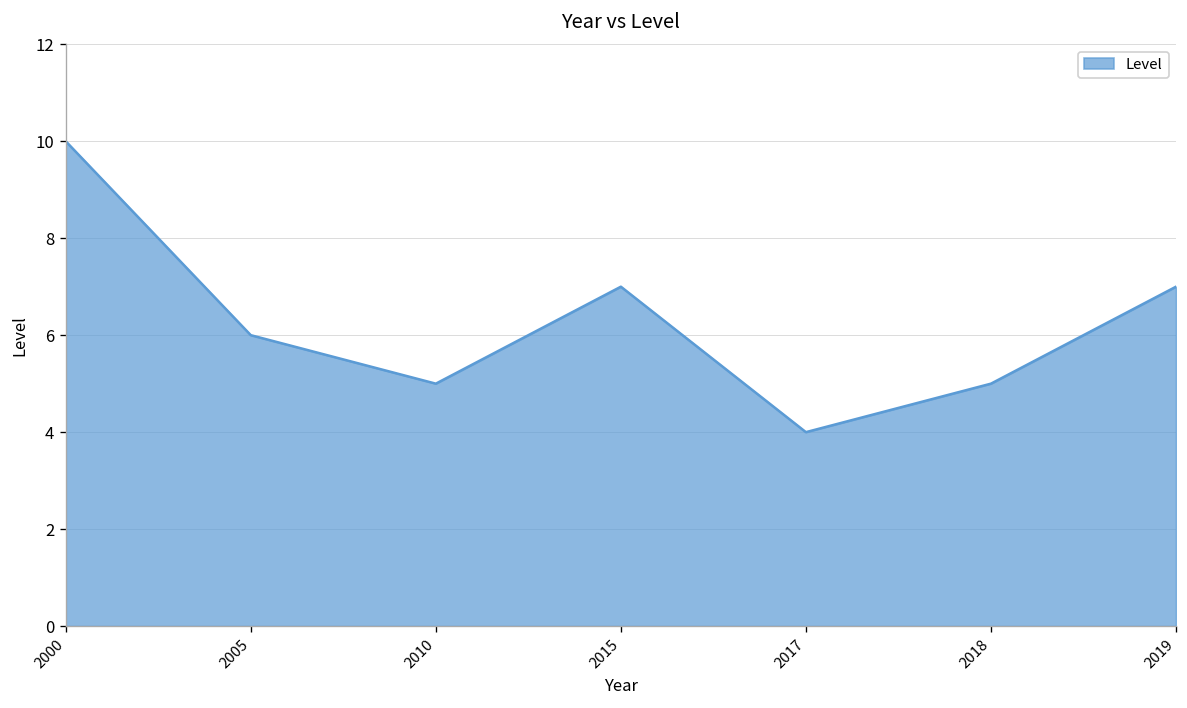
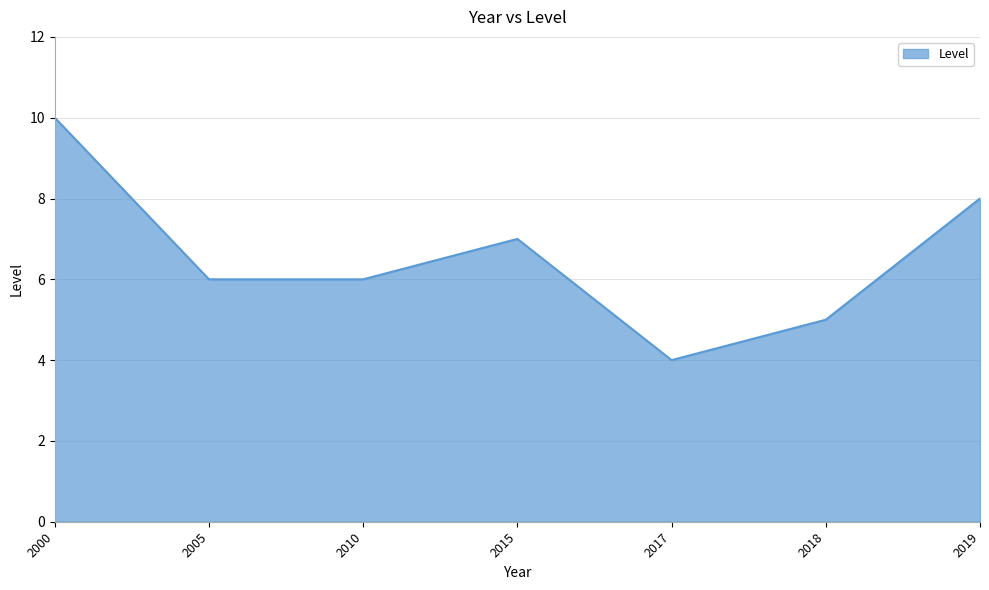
2010: 5 -> 6
2019: 7 -> 8
